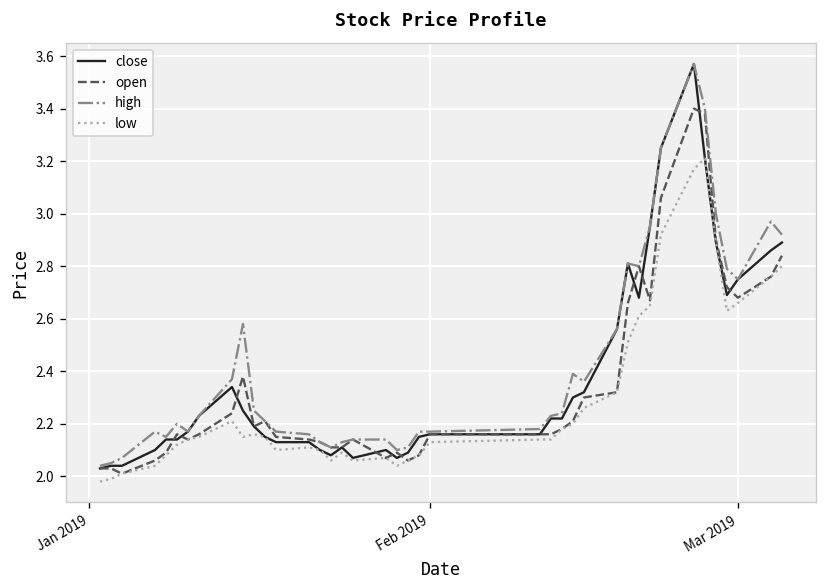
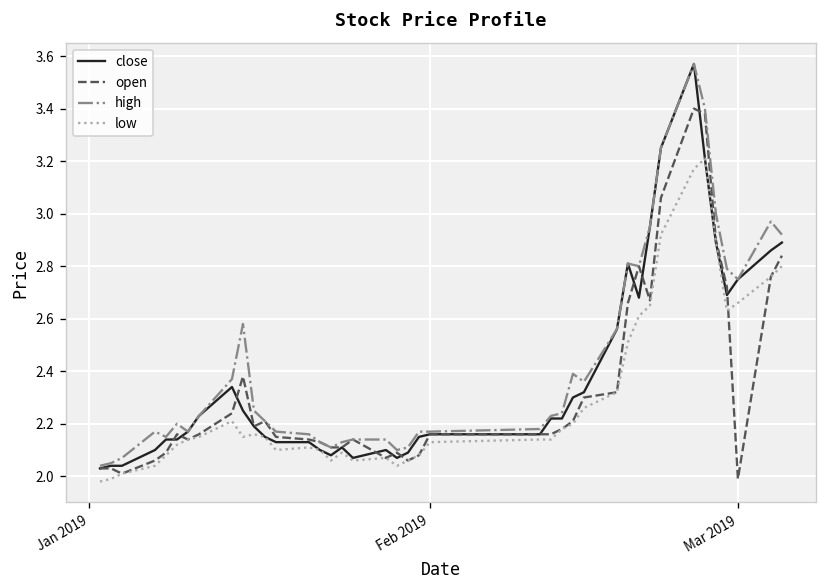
open, Mar 2019: 2.68 -> 1.99
